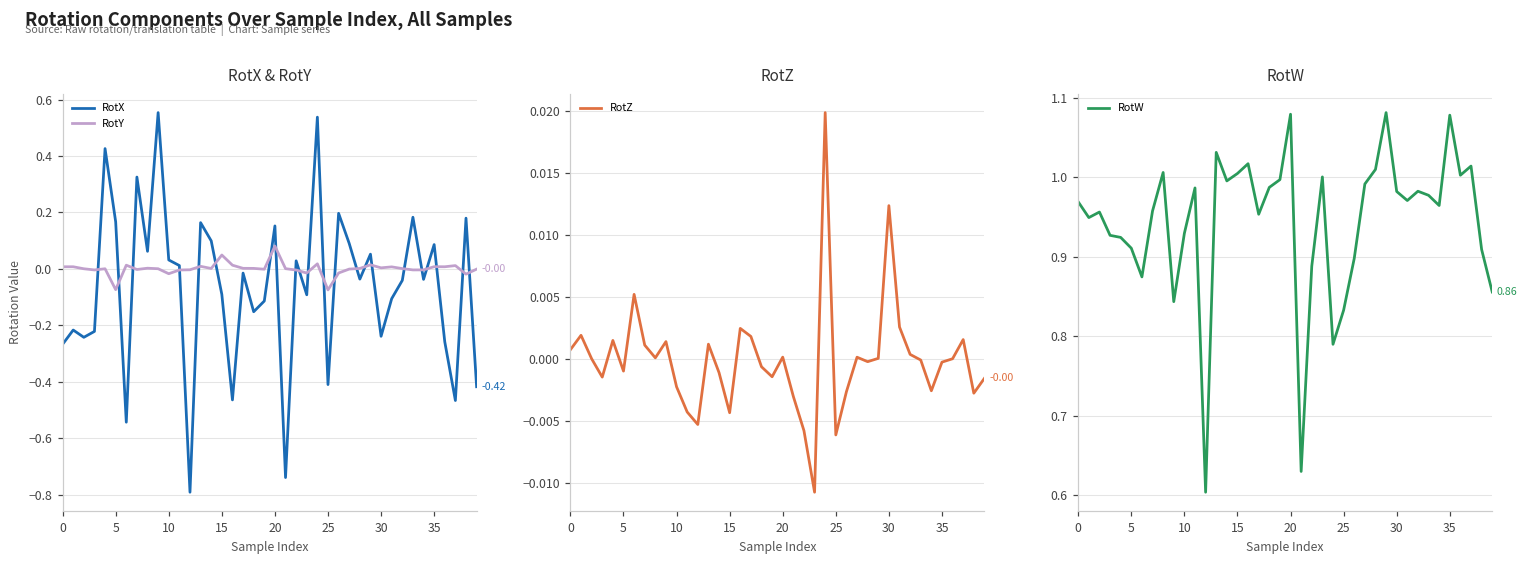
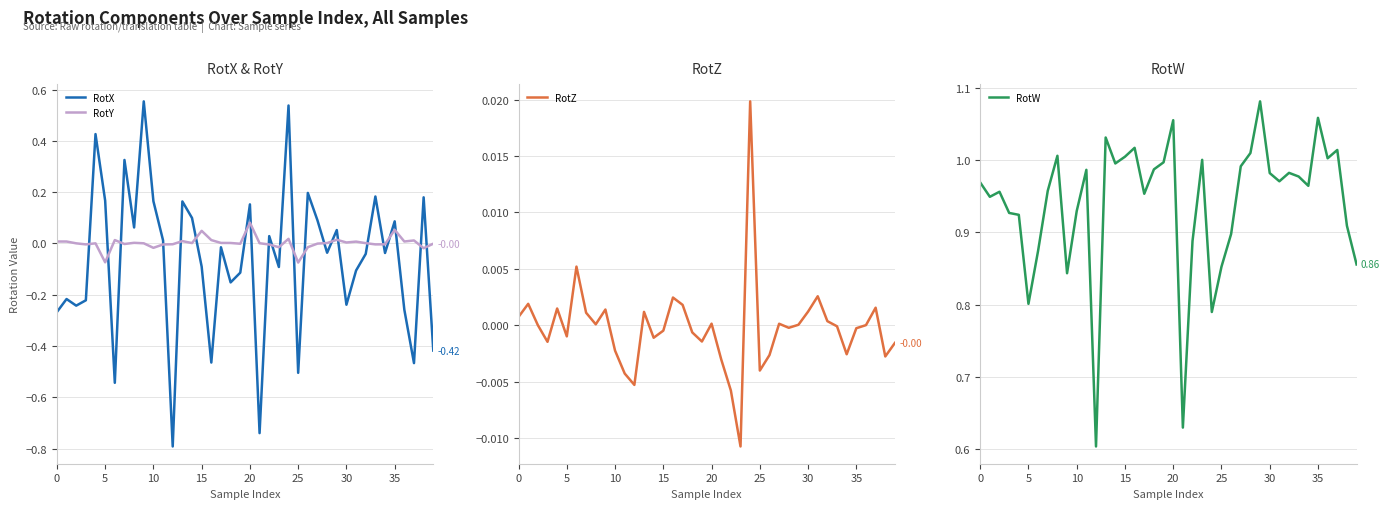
RotX & RotY, RotX, 10: 0.03 -> 0.16
RotX & RotY, RotX, 25: -0.41 -> -0.50
RotX & RotY, RotY, 35: 0.01 -> 0.05
RotZ, 15: -0.0043 -> -0.0005
RotZ, 25: -0.0061 -> -0.0040
RotZ, 30: 0.0123 -> 0.0012
RotW, 5: 0.91 -> 0.80
RotW, 20: 1.08 -> 1.06
RotW, 25: 0.83 -> 0.85
RotW, 35: 1.08 -> 1.06
